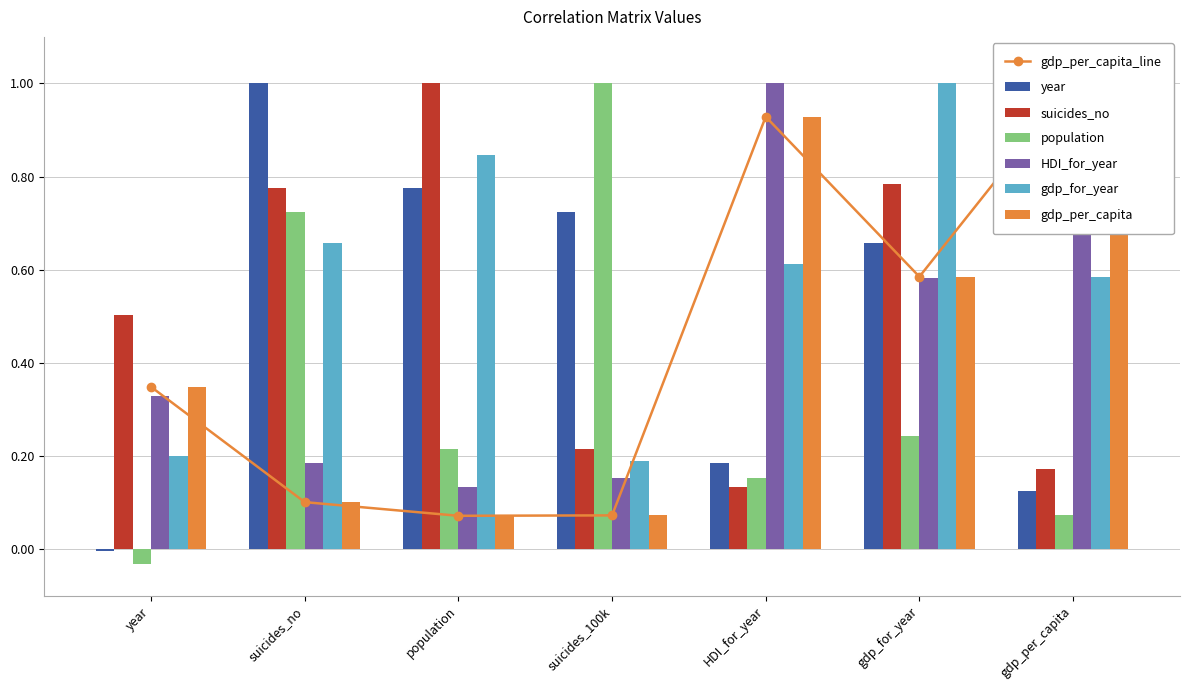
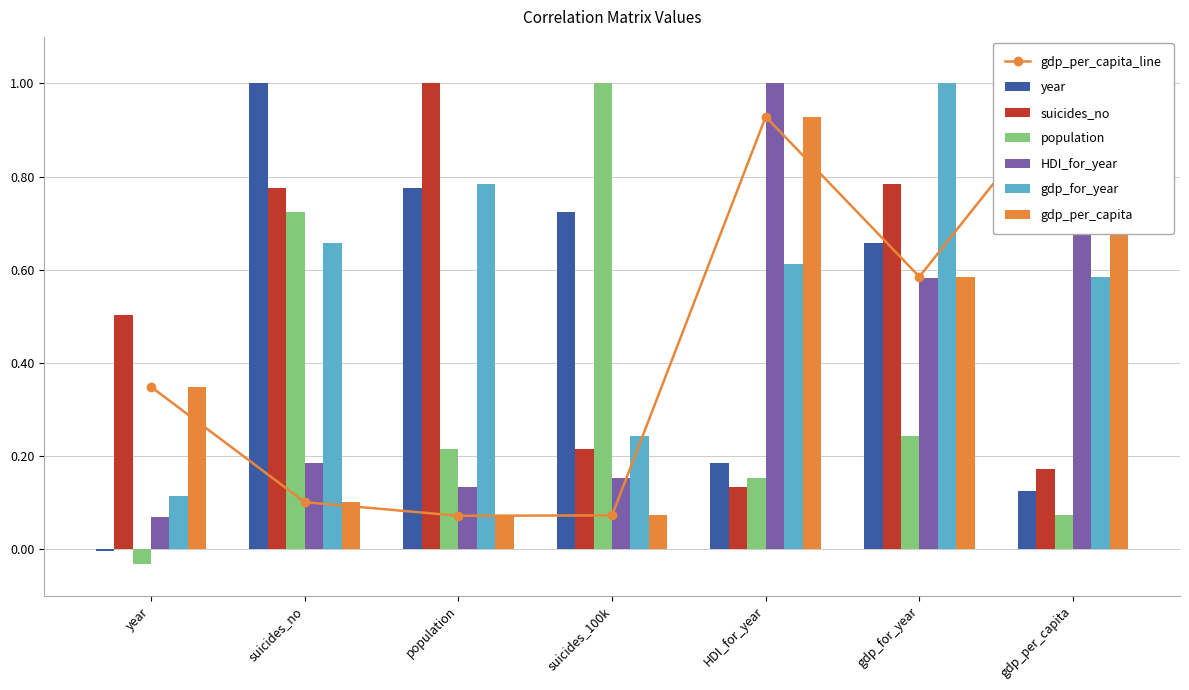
HDI_for_year, year: 0.33 -> 0.07
gdp_for_year, year: 0.20 -> 0.12
gdp_for_year, population: 0.85 -> 0.78
gdp_for_year, suicides_100k: 0.19 -> 0.24
